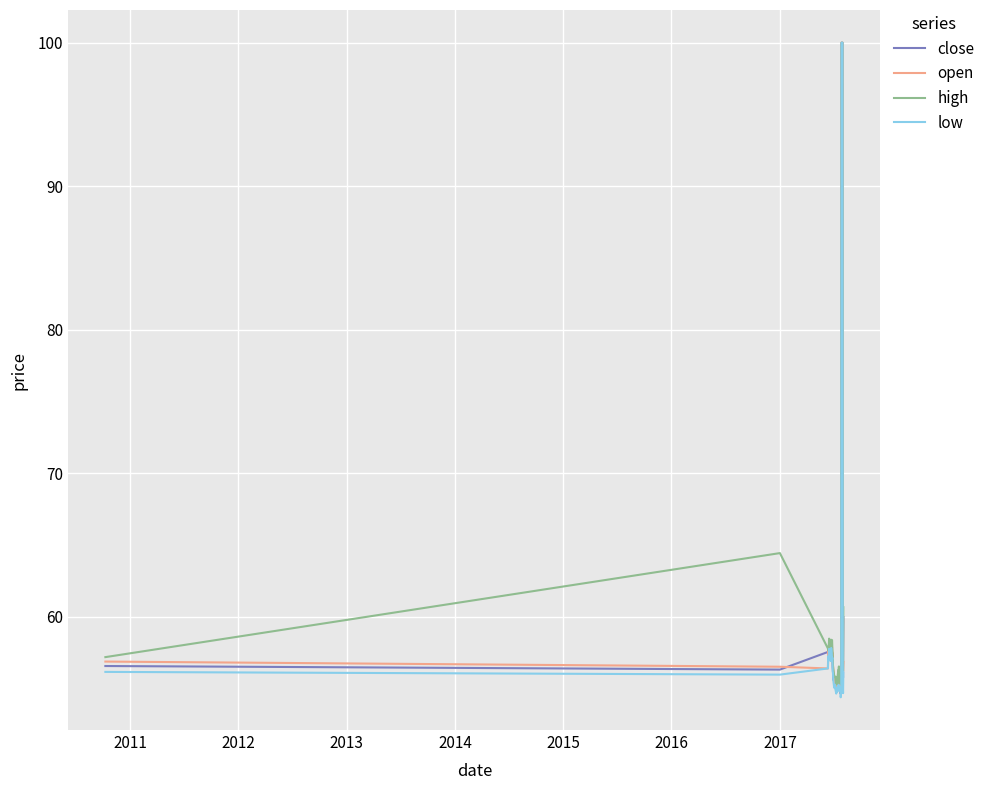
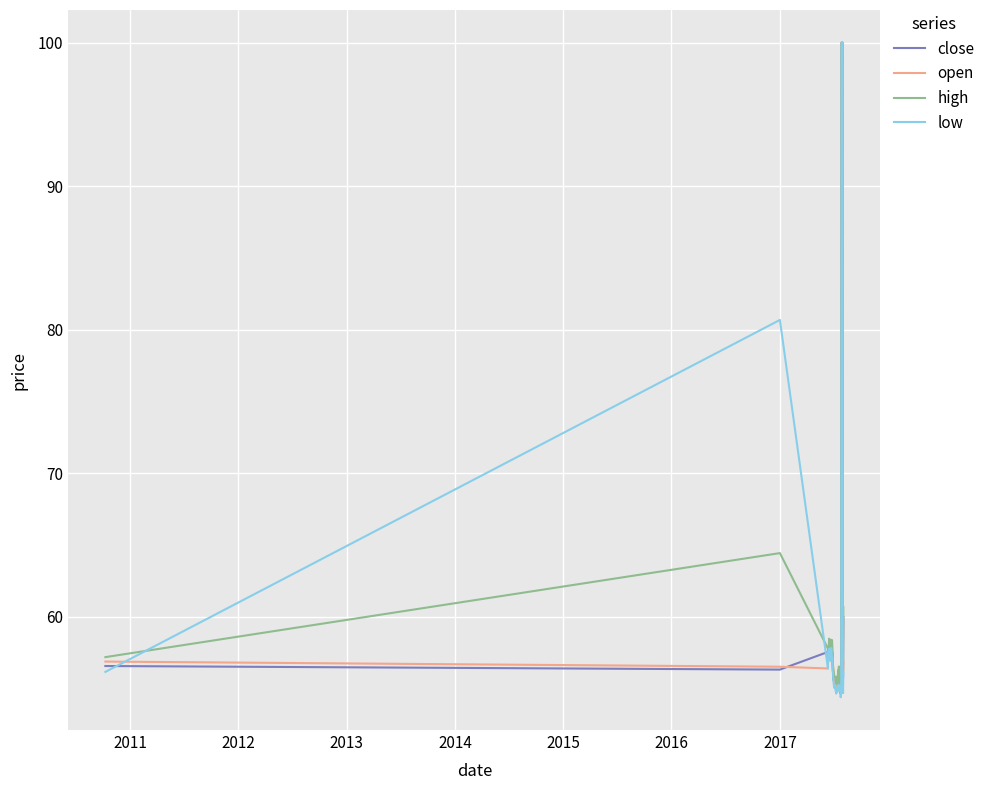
low, 2017: 56.0 -> 80.7
